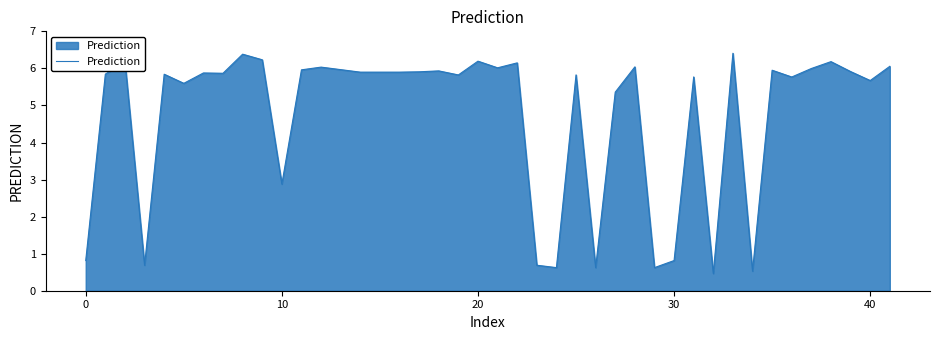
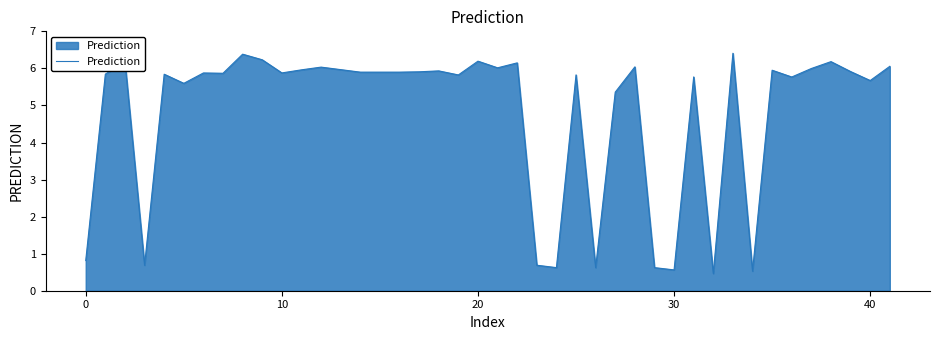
10: 2.9 -> 5.9
30: 0.8 -> 0.6
